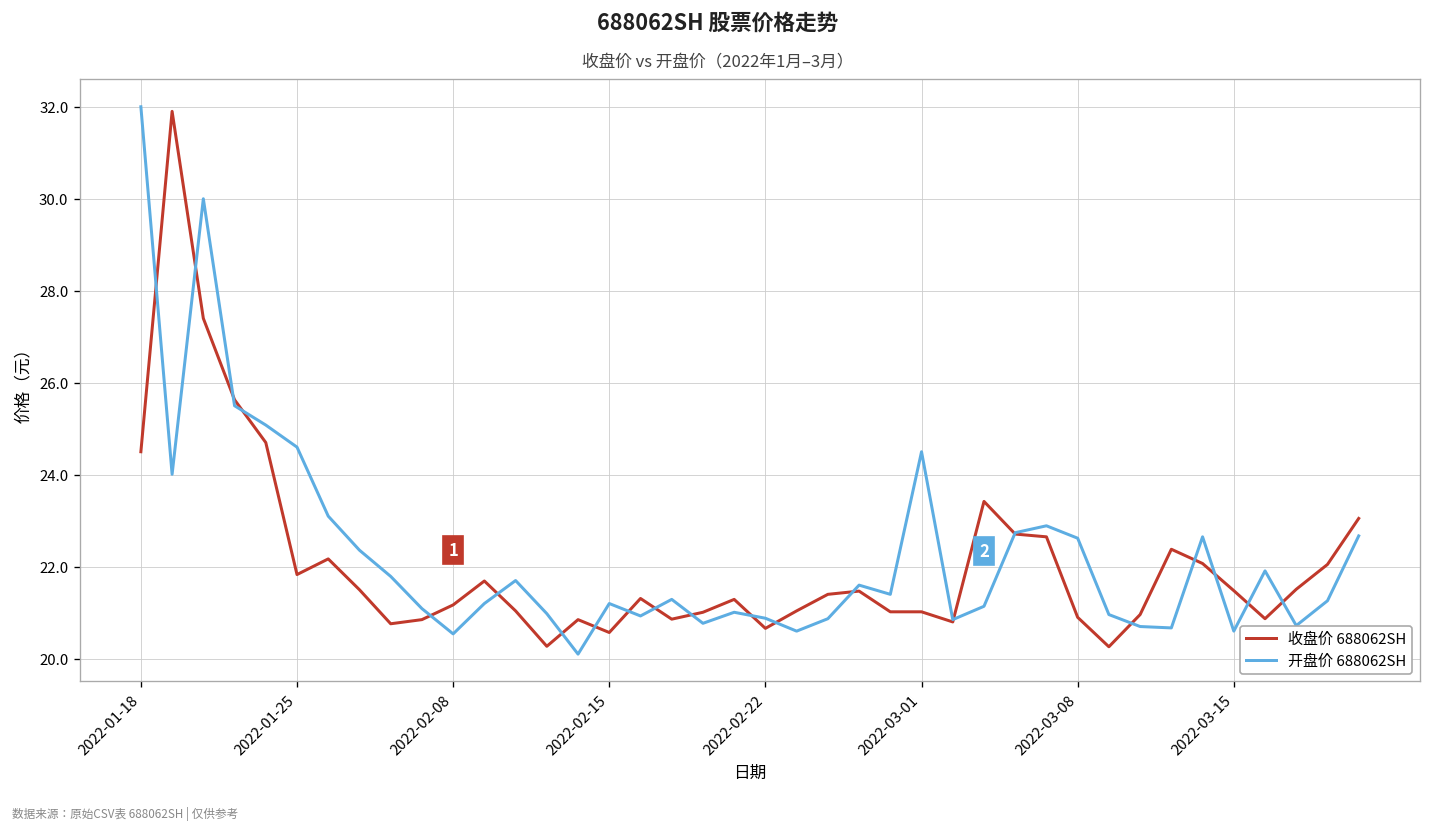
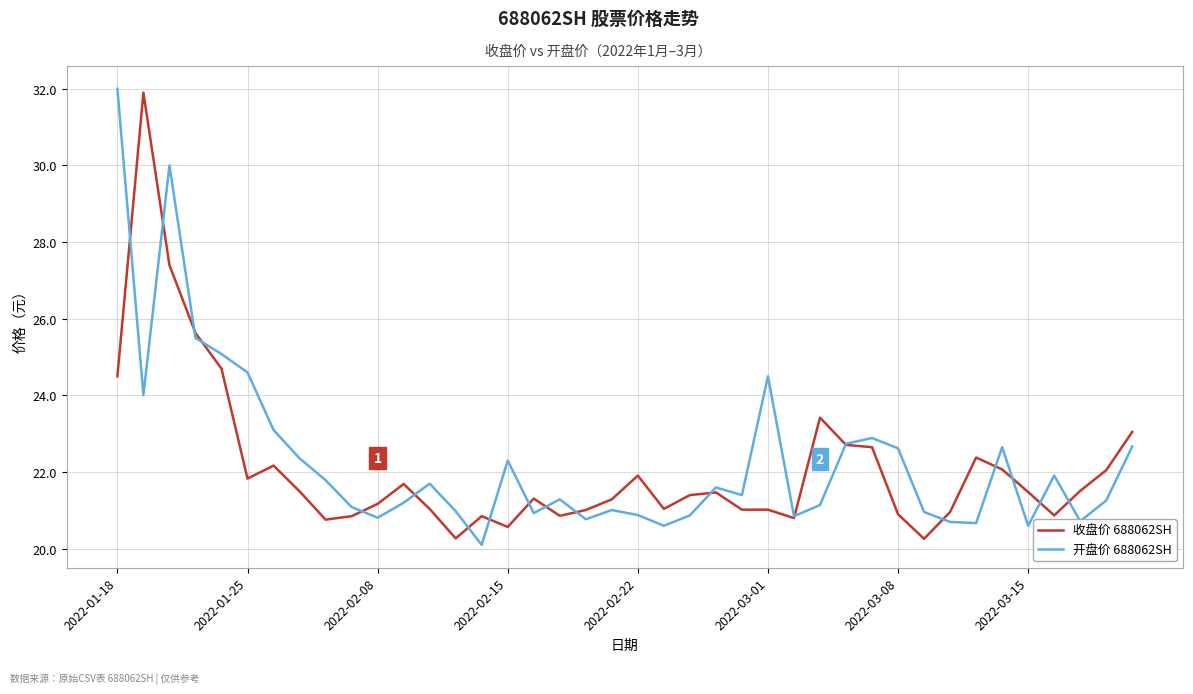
开盘价 688062SH, 2022-02-08: 20.5 -> 20.8
开盘价 688062SH, 2022-02-15: 21.2 -> 22.3
收盘价 688062SH, 2022-02-22: 20.7 -> 21.9
